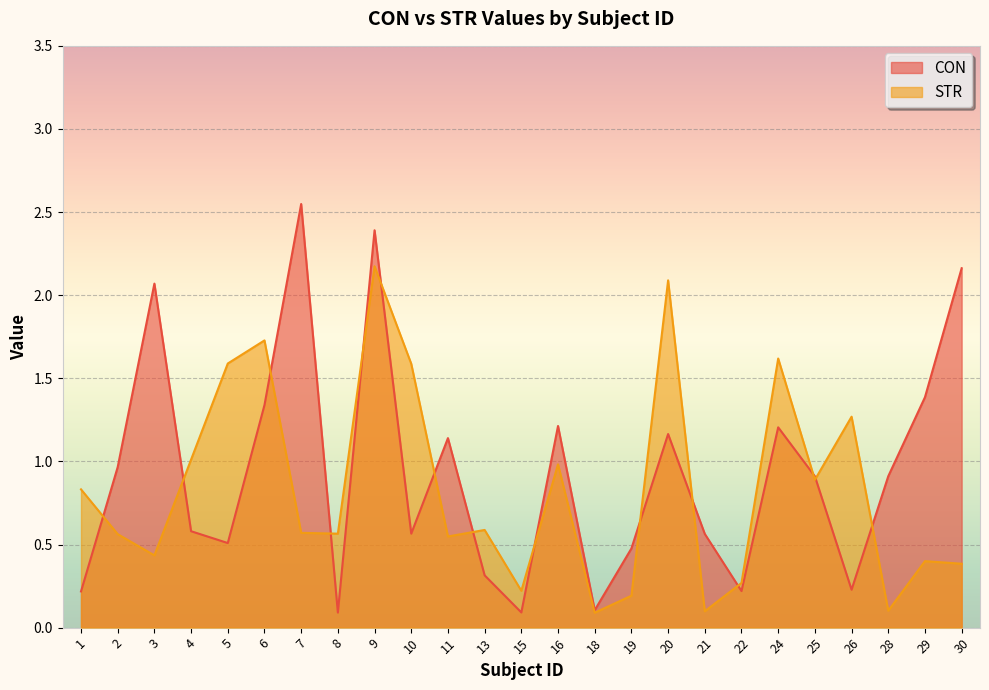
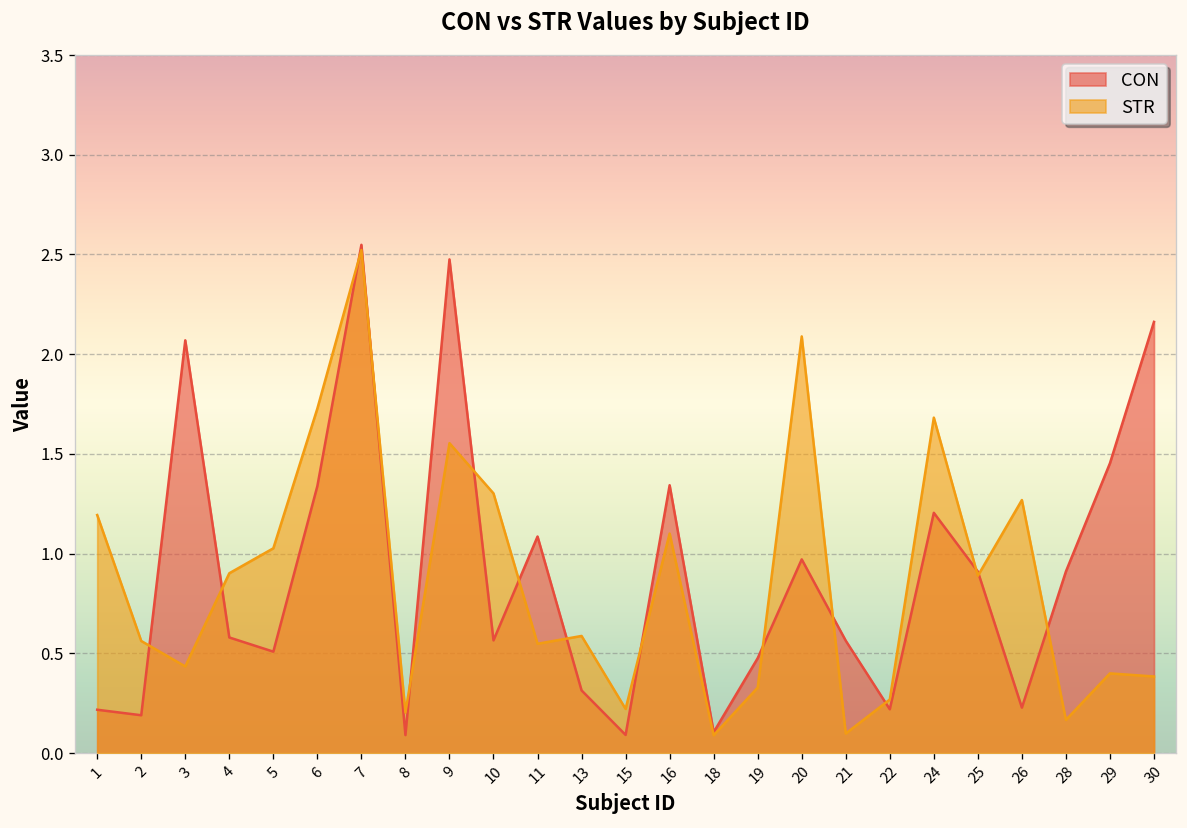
STR, 1: 0.83 -> 1.19
CON, 2: 0.97 -> 0.19
STR, 4: 1.01 -> 0.90
STR, 5: 1.59 -> 1.03
STR, 7: 0.57 -> 2.52
STR, 8: 0.57 -> 0.20
CON, 9: 2.39 -> 2.48
STR, 9: 2.17 -> 1.55
STR, 10: 1.59 -> 1.30
CON, 11: 1.14 -> 1.09
CON, 16: 1.21 -> 1.34
STR, 16: 0.98 -> 1.10
STR, 19: 0.19 -> 0.33
CON, 20: 1.16 -> 0.97
STR, 24: 1.62 -> 1.68
STR, 28: 0.10 -> 0.17
CON, 29: 1.39 -> 1.45
